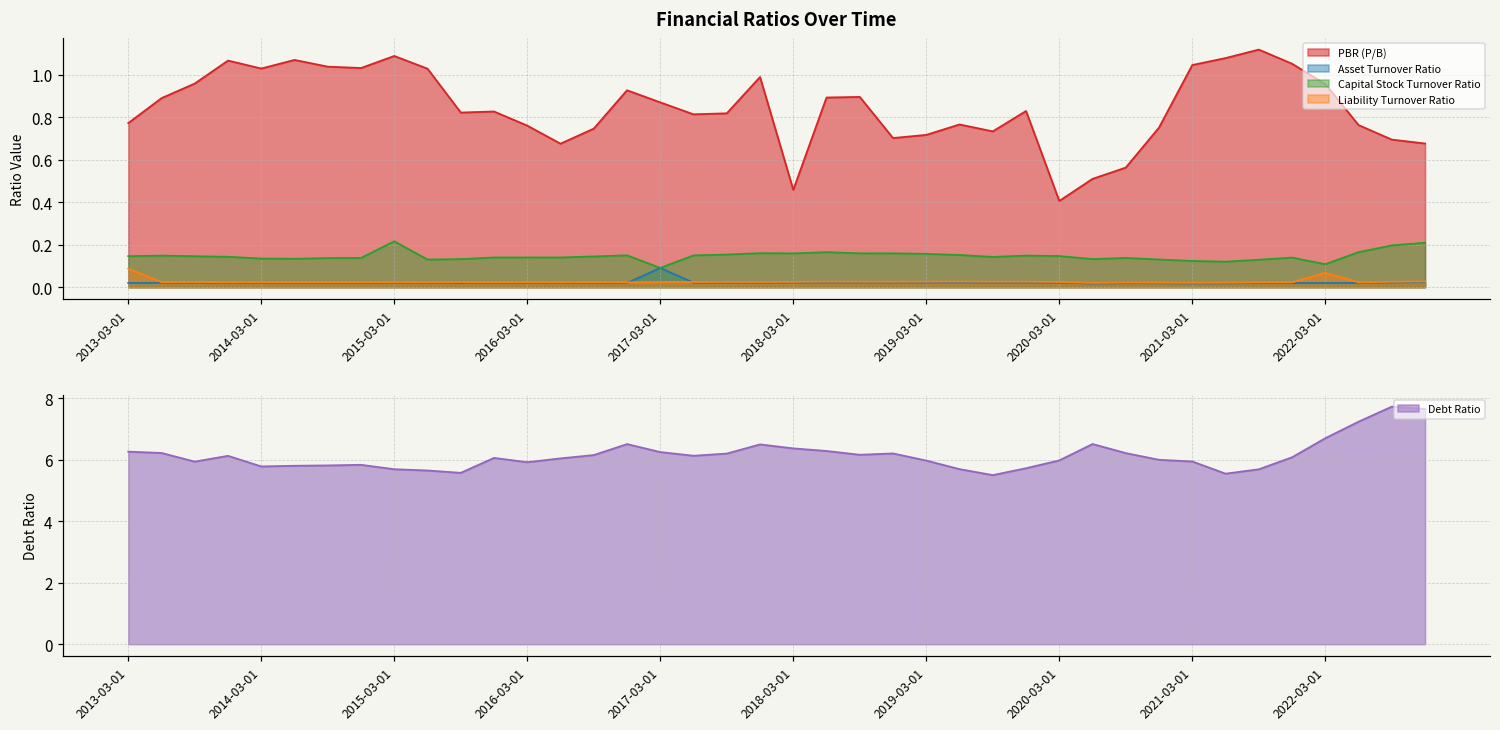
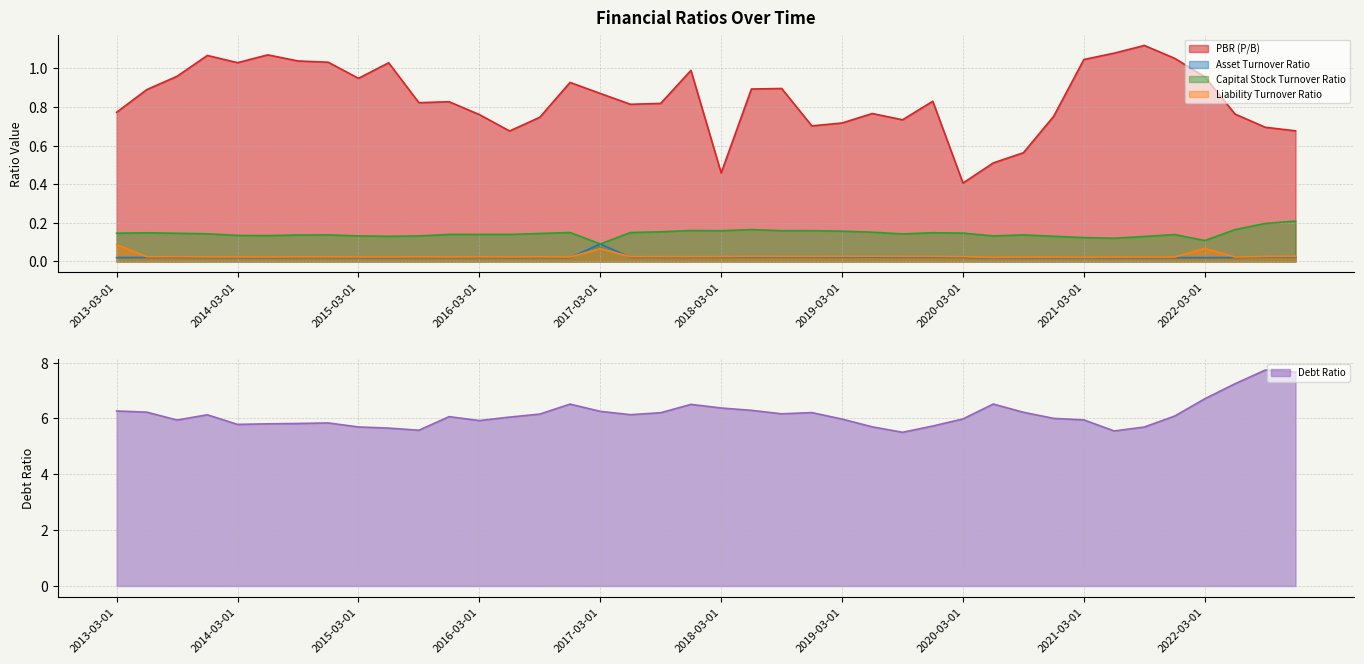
Financial Ratios Over Time, PBR (P/B), 2015-03-01: 1.09 -> 0.95
Financial Ratios Over Time, Capital Stock Turnover Ratio, 2015-03-01: 0.22 -> 0.13
Financial Ratios Over Time, Liability Turnover Ratio, 2017-03-01: 0.02 -> 0.07
